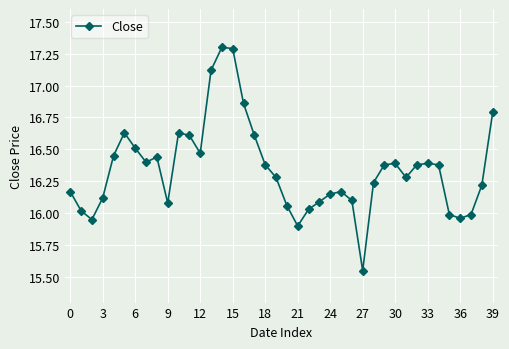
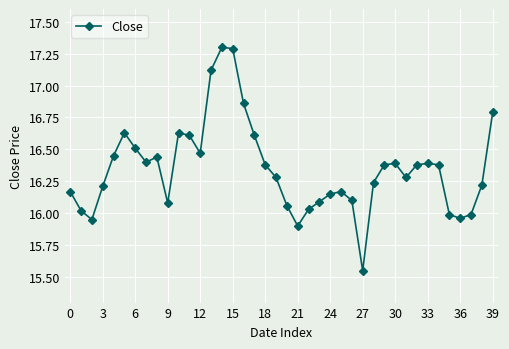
3: 16.12 -> 16.21
